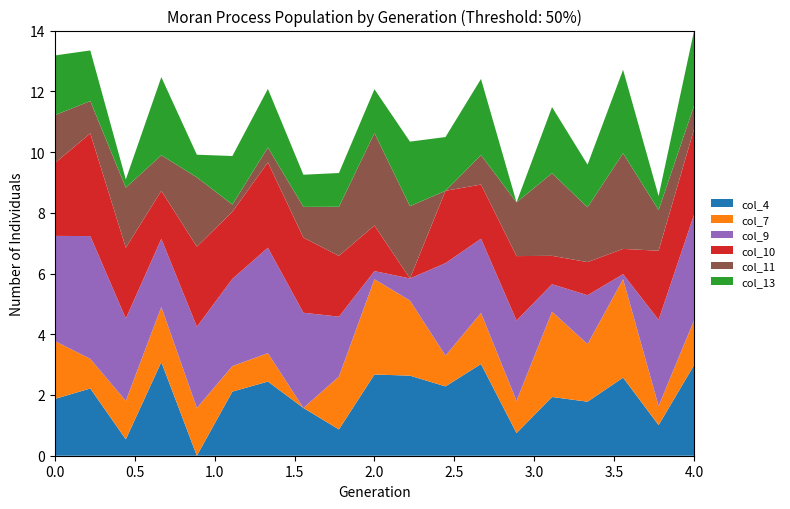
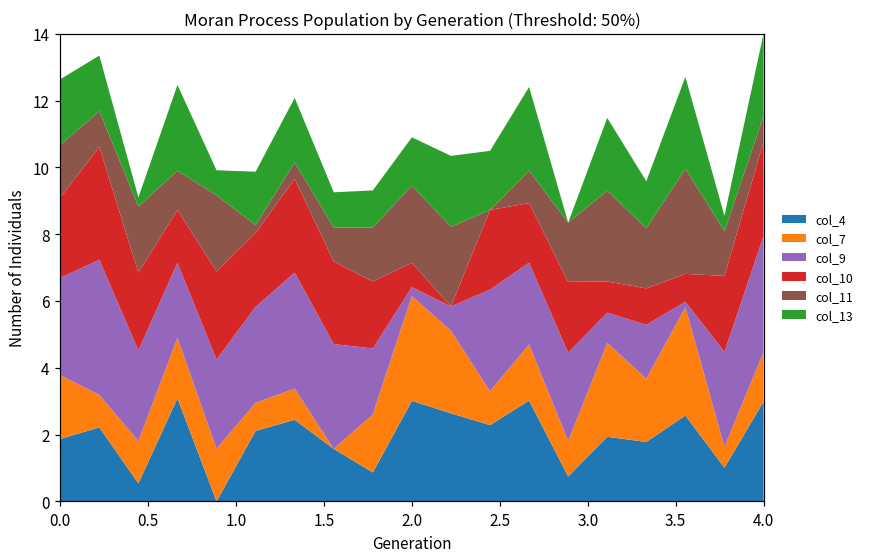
col_9, 0.0: 3.5 -> 2.9
col_4, 2.0: 2.7 -> 3.0
col_10, 2.0: 1.5 -> 0.7
col_11, 2.0: 3.0 -> 2.3
